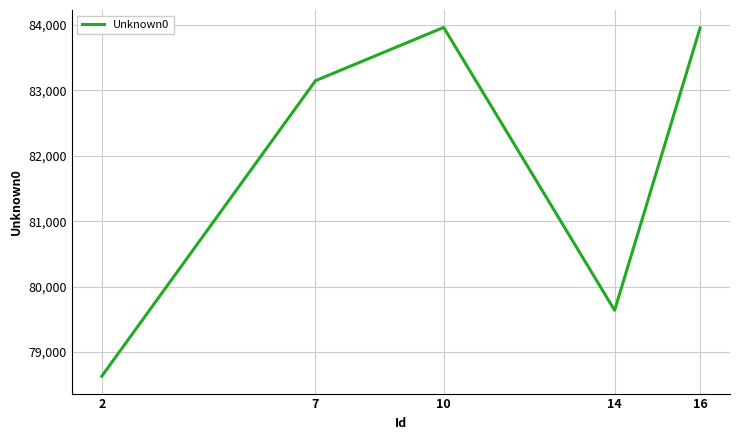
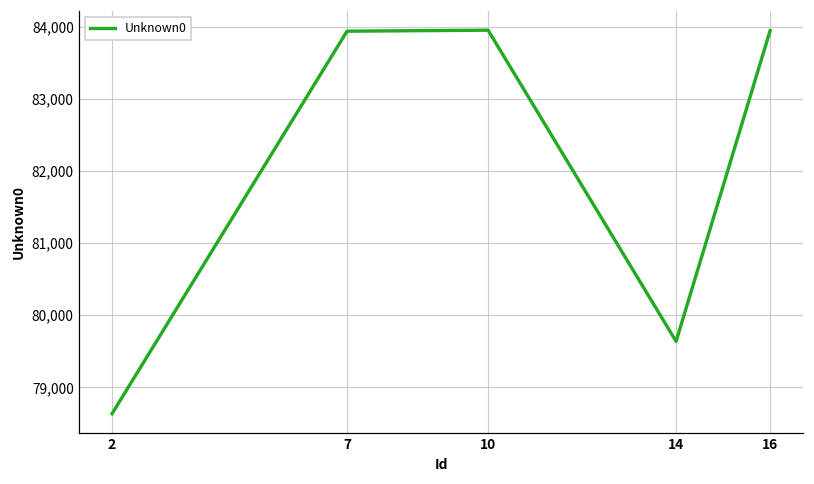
7: 83,100 -> 83,900
